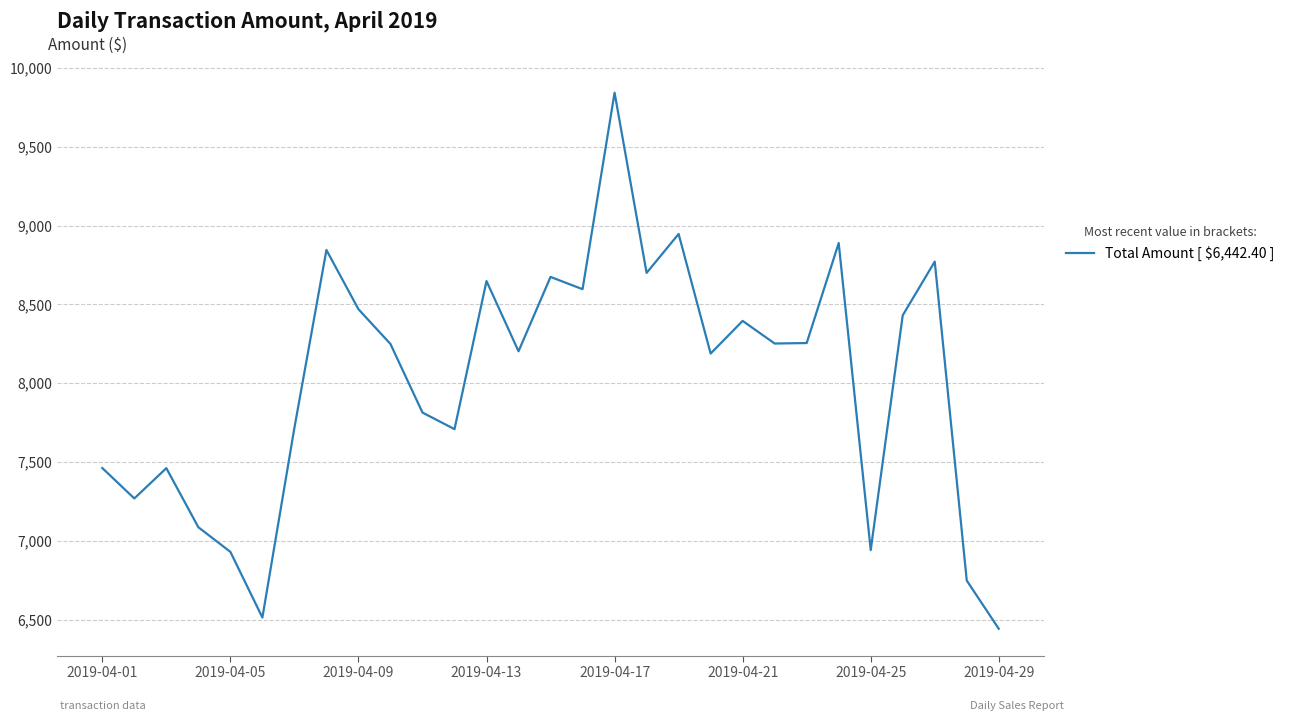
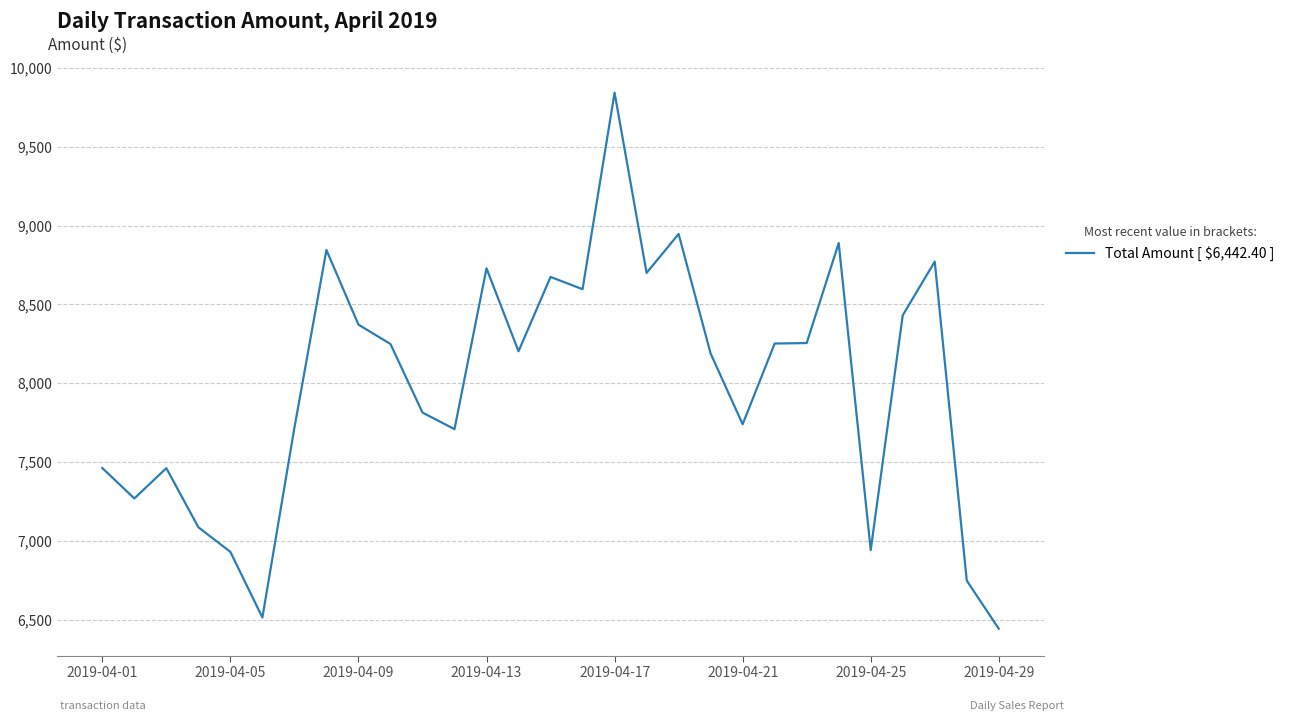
2019-04-09: 8,470 -> 8,370
2019-04-13: 8,650 -> 8,730
2019-04-21: 8,400 -> 7,740
